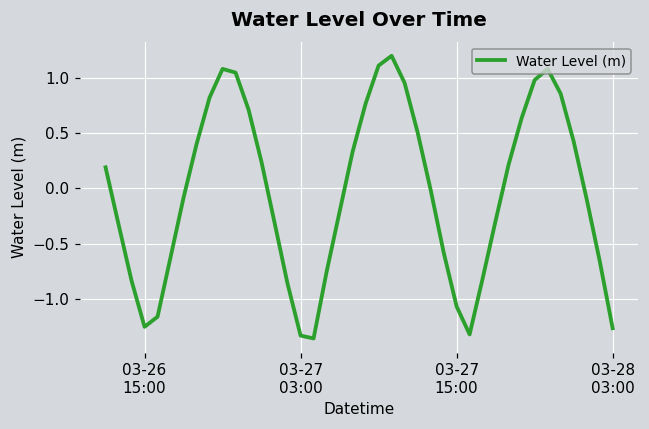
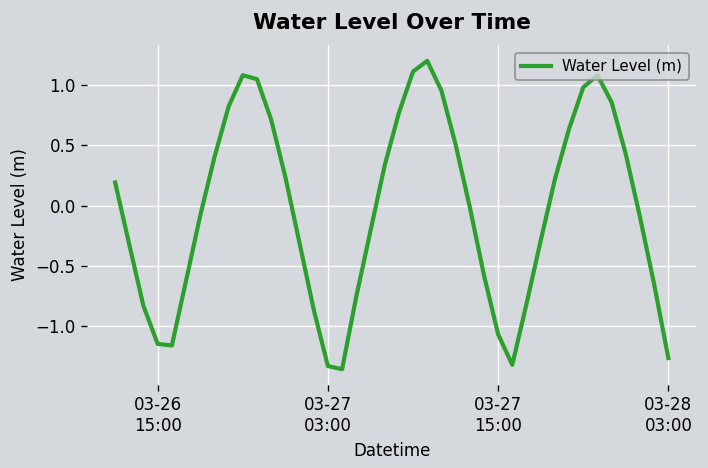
03-26 15:00: -1.25 -> -1.15
